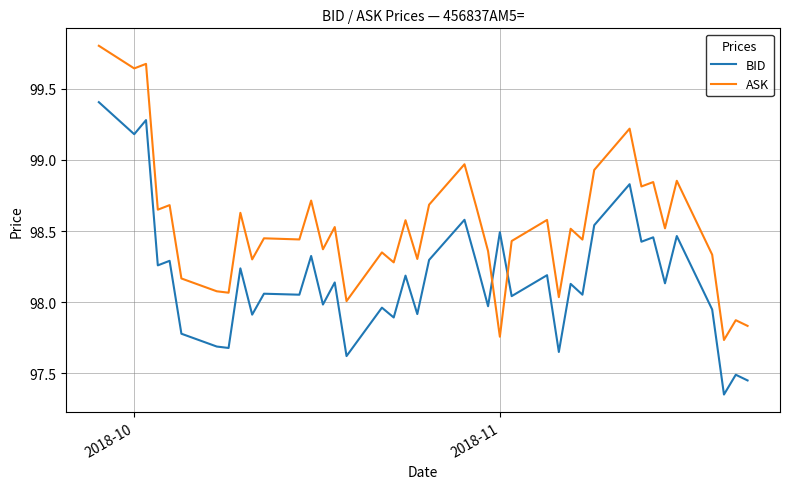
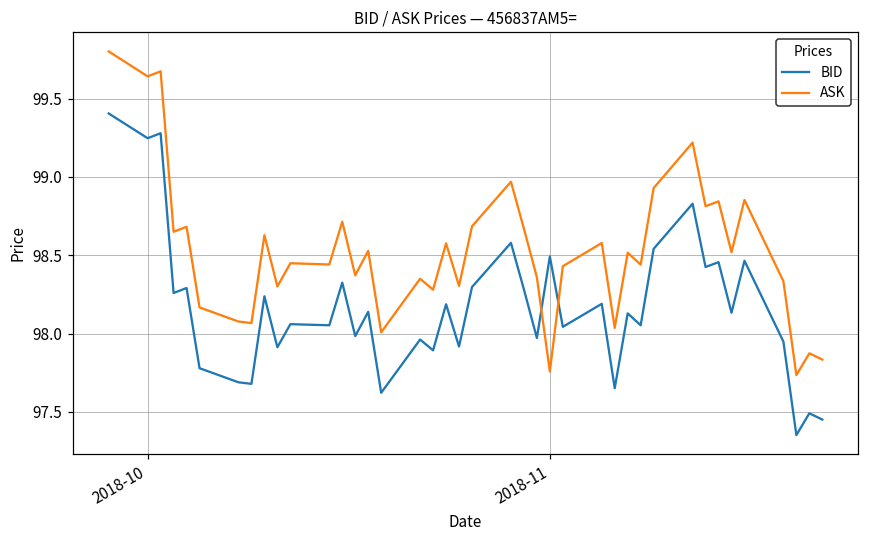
BID, 2018-10: 99.18 -> 99.25
